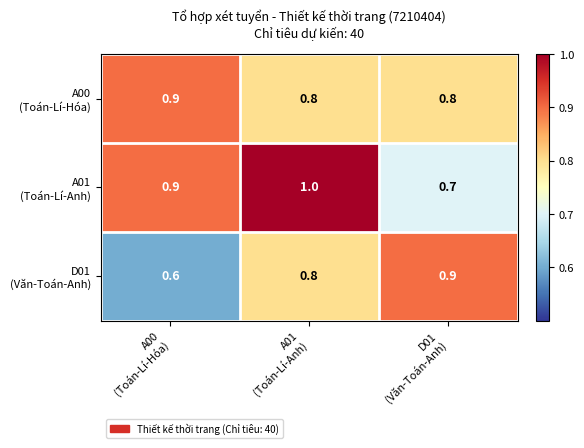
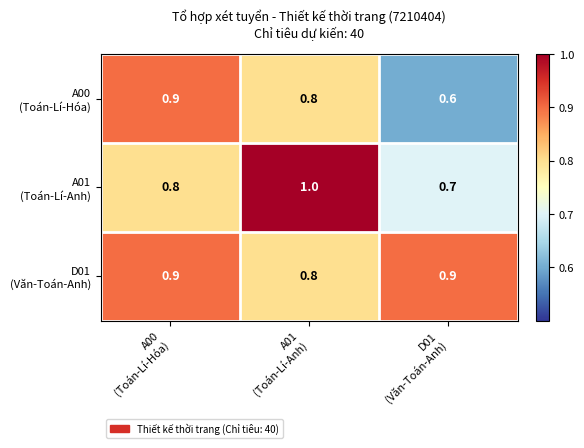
A00 (Toán-Lí-Hóa), D01 (Văn-Toán-Anh): 0.8 -> 0.6
A01 (Toán-Lí-Anh), A00 (Toán-Lí-Hóa): 0.9 -> 0.8
D01 (Văn-Toán-Anh), A00 (Toán-Lí-Hóa): 0.6 -> 0.9
